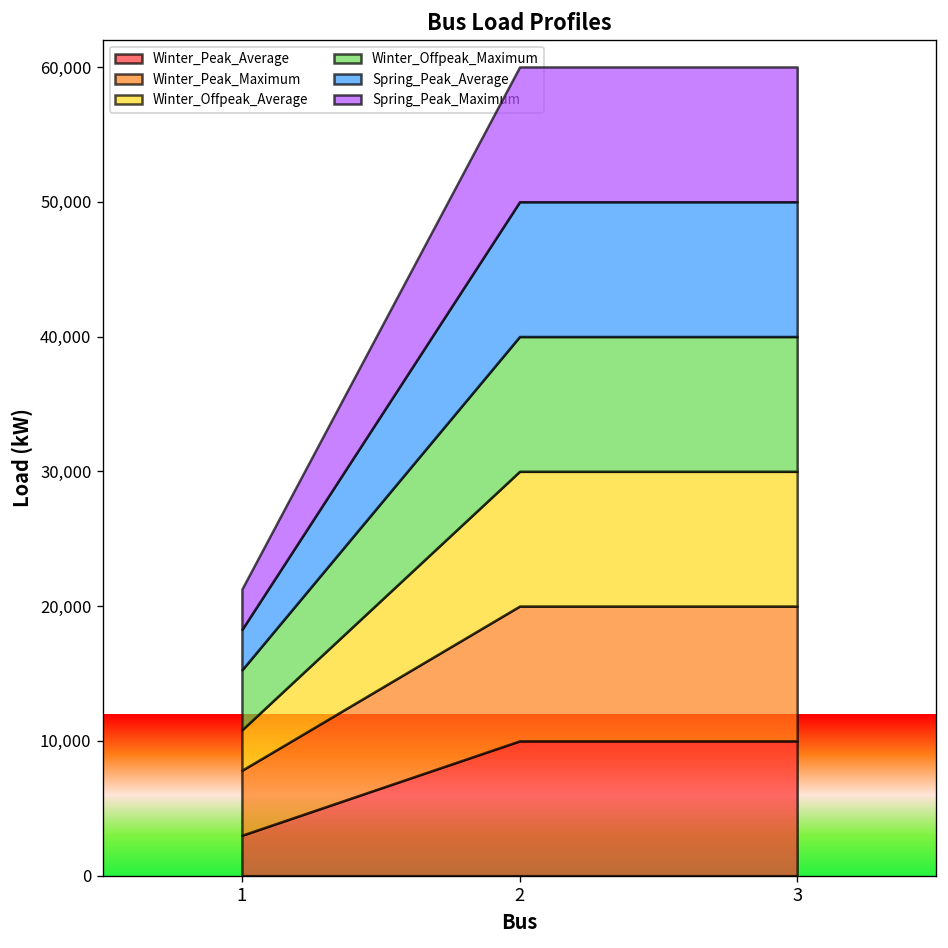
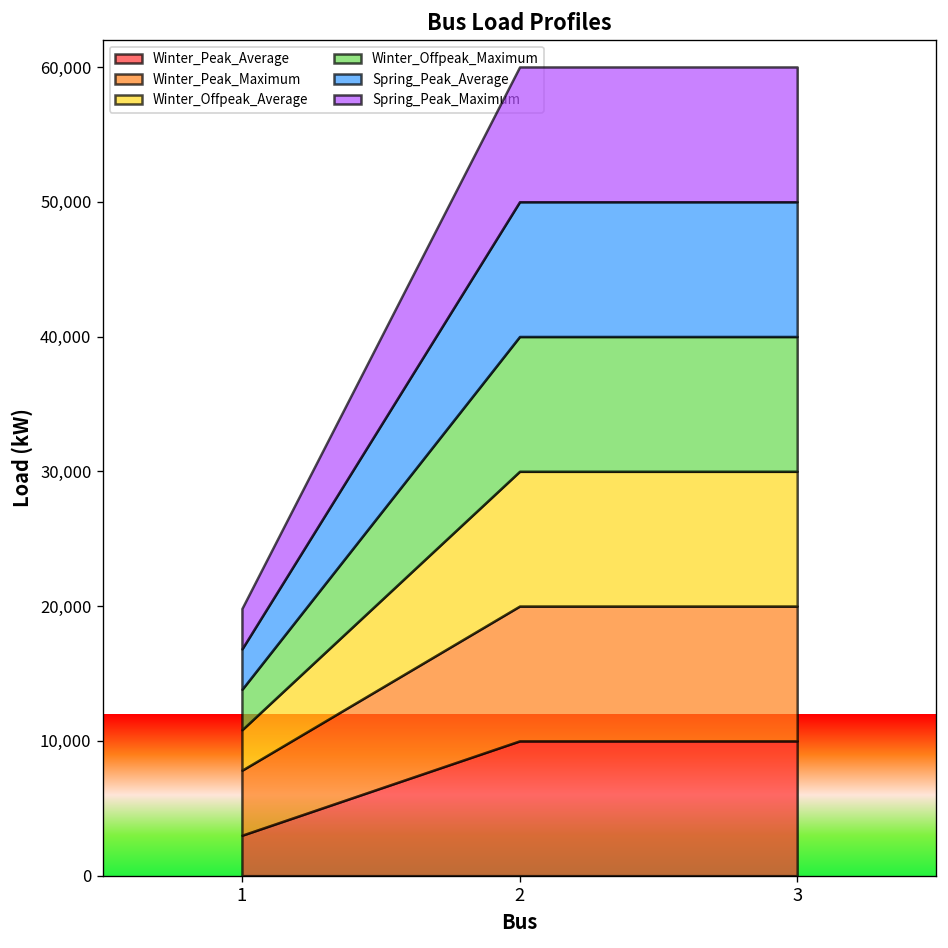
Winter_Offpeak_Maximum, 1: 4,400 -> 3,000
